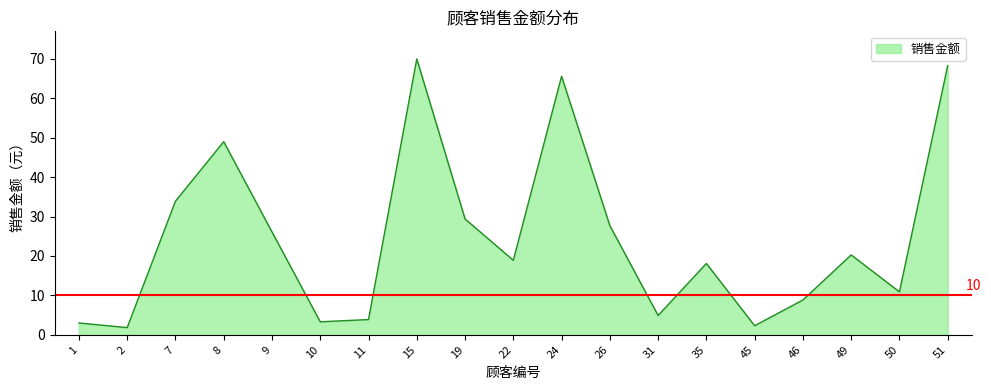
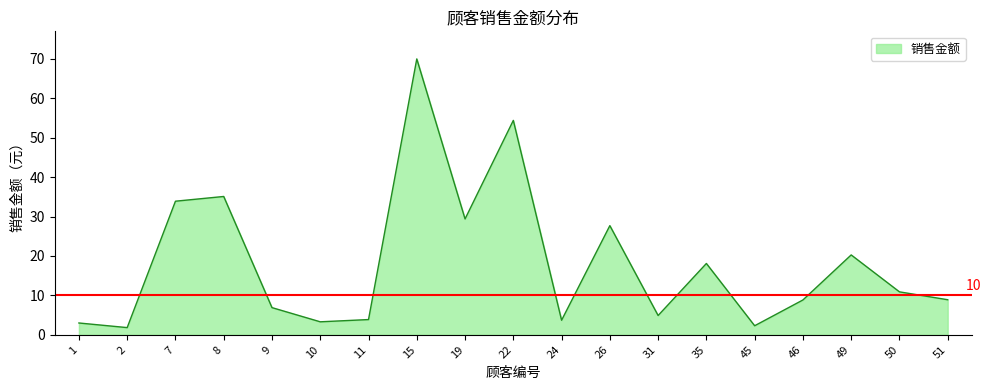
8: 49 -> 35
9: 26 -> 7
22: 19 -> 54
24: 66 -> 4
51: 68 -> 9
